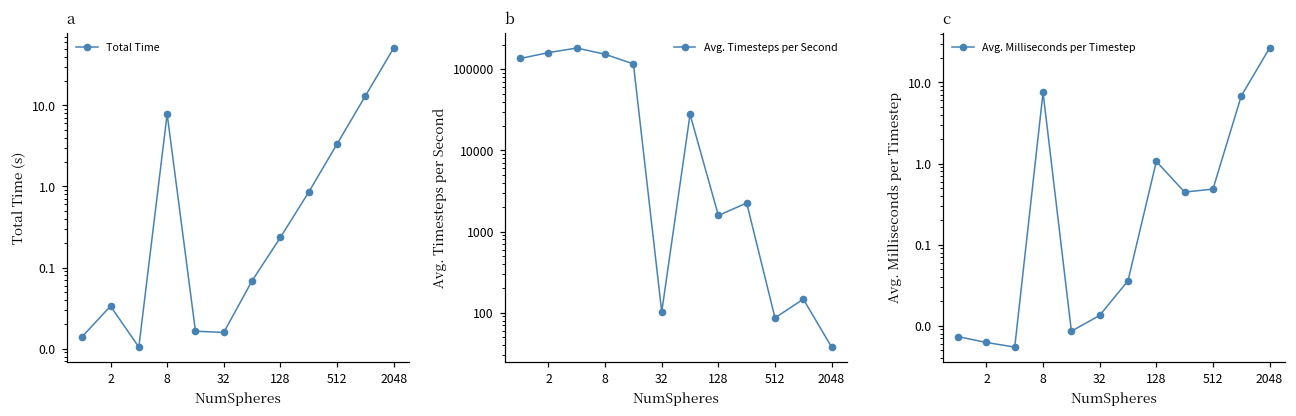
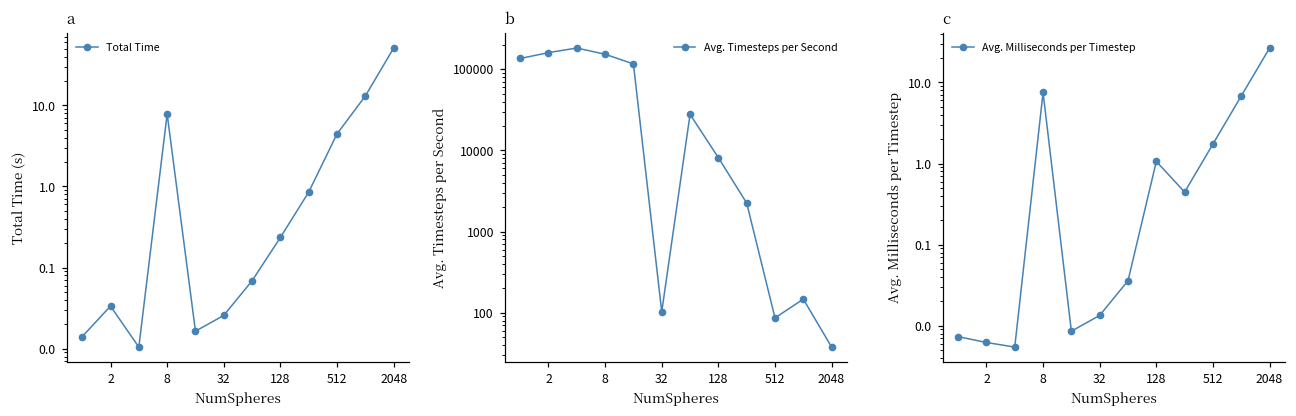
a, 32: 0.016 -> 0.026
a, 512: 3 -> 4
b, 128: 1600 -> 8000
c, 512: 0.5 -> 1.7
